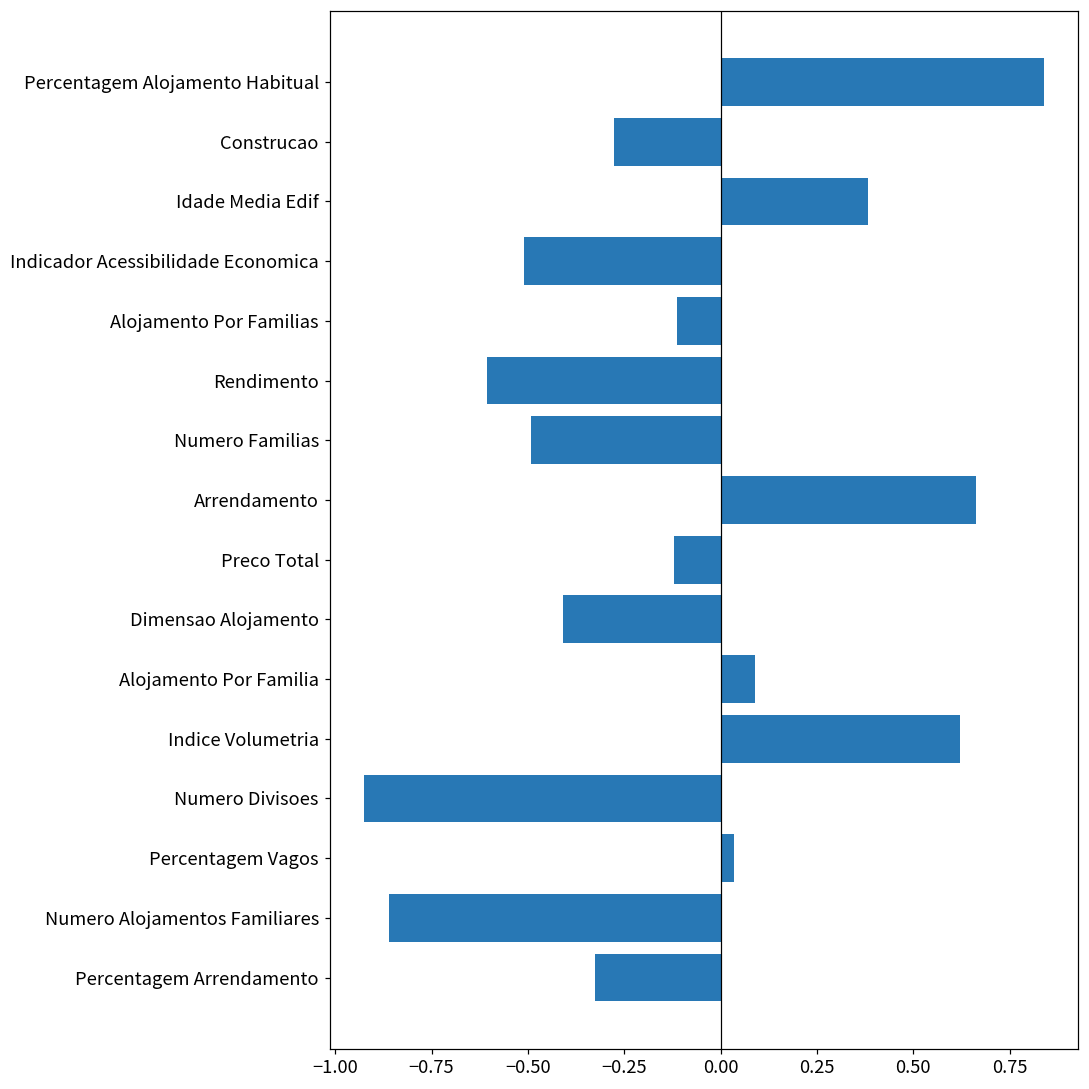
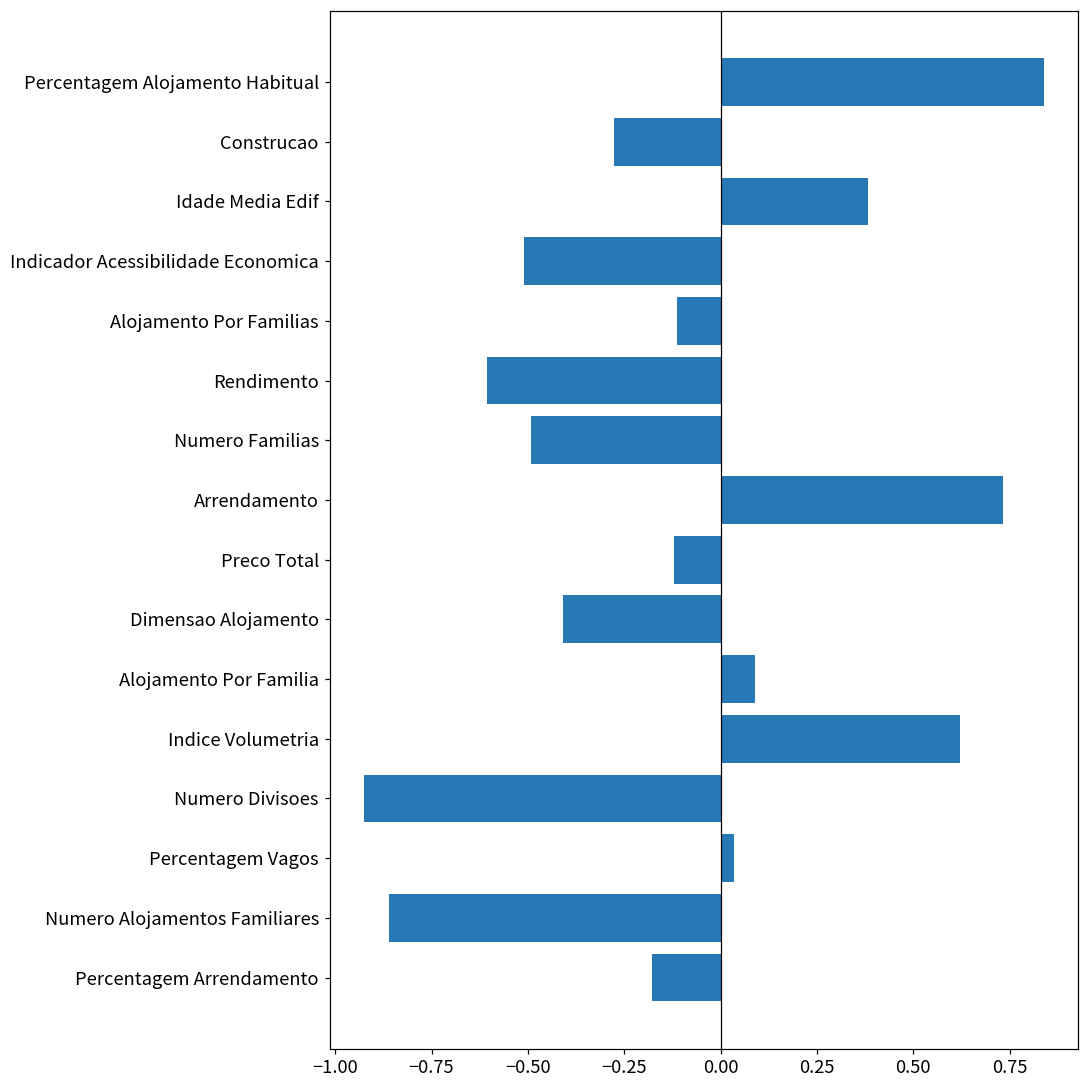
Arrendamento: 0.66 -> 0.73
Percentagem Arrendamento: -0.33 -> -0.18
